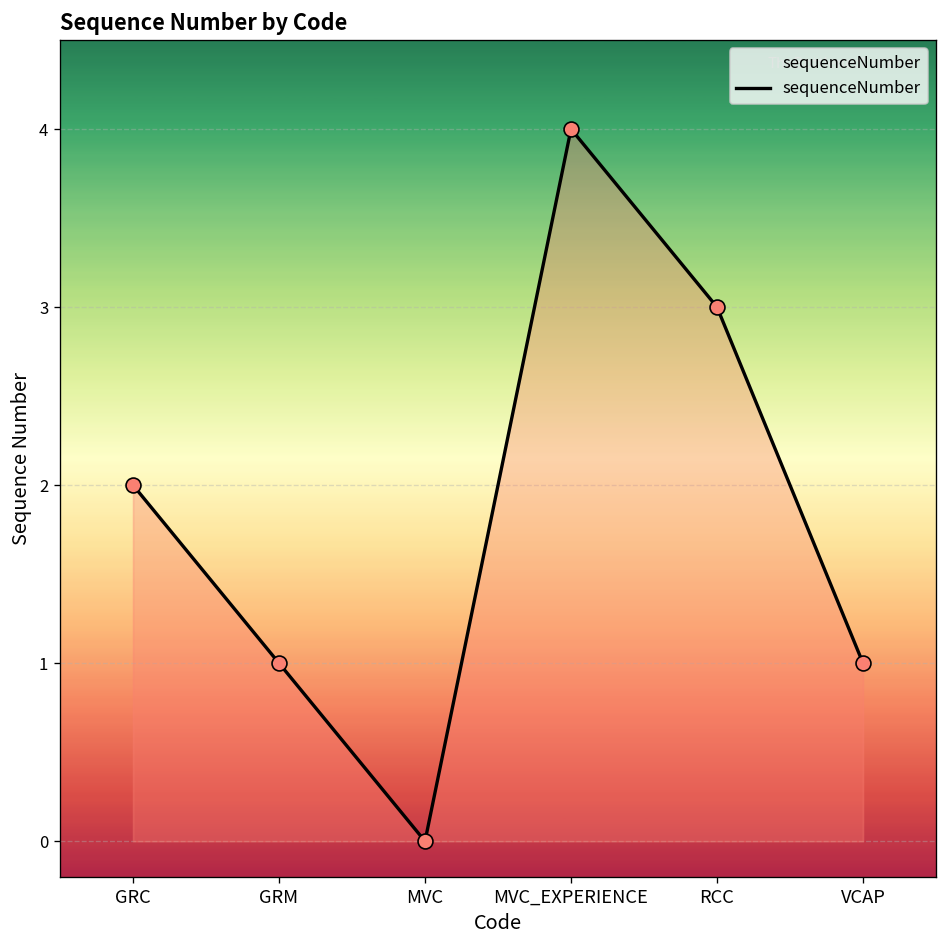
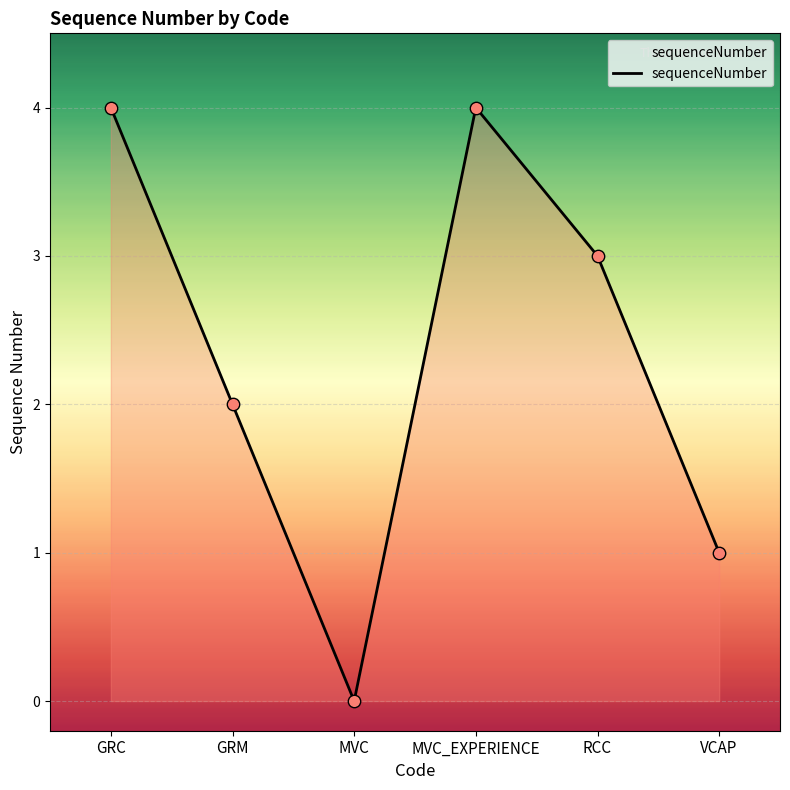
GRC: 2 -> 4
GRM: 1 -> 2
